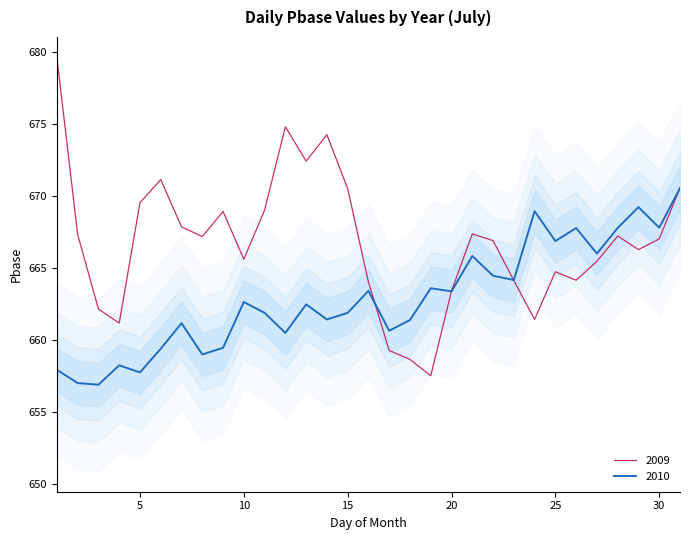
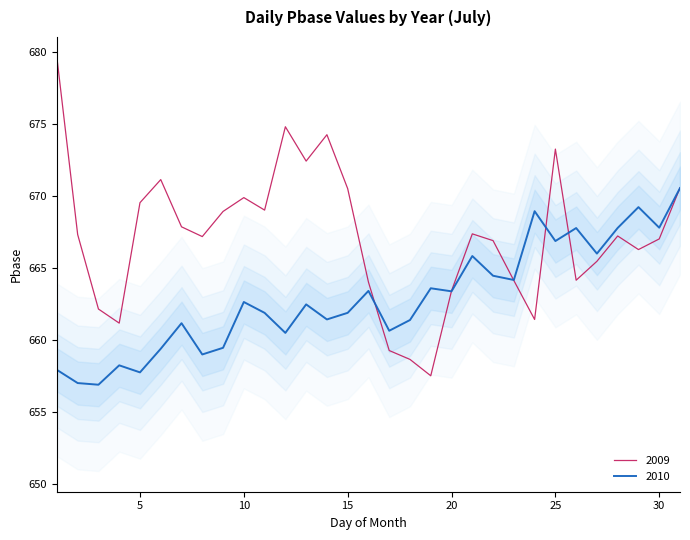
2009, 10: 665.6 -> 669.9
2009, 25: 664.7 -> 673.3
